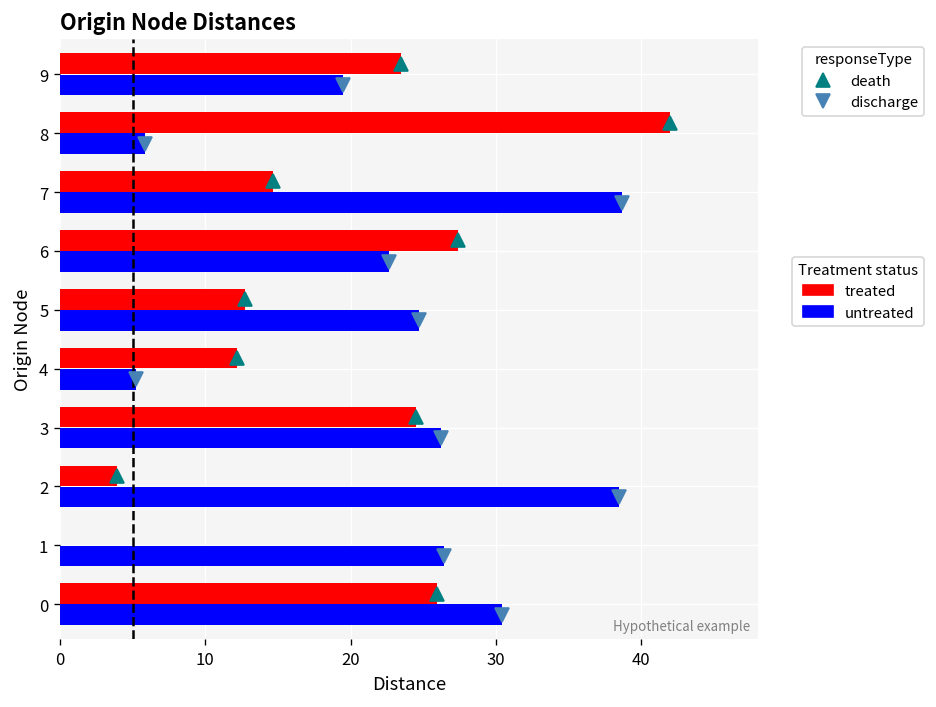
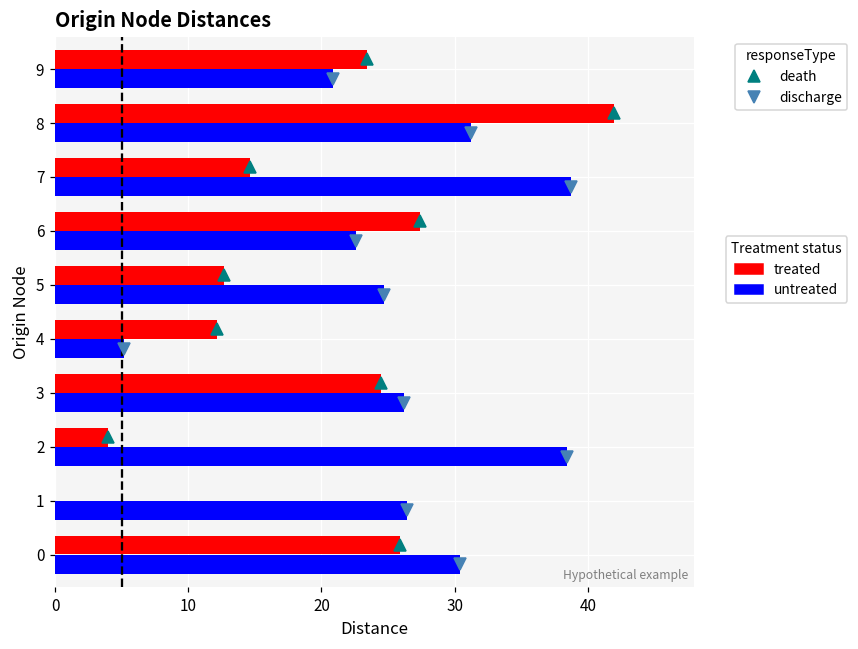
untreated, 9: 19.4 -> 20.8
untreated, 8: 5.9 -> 31.2
